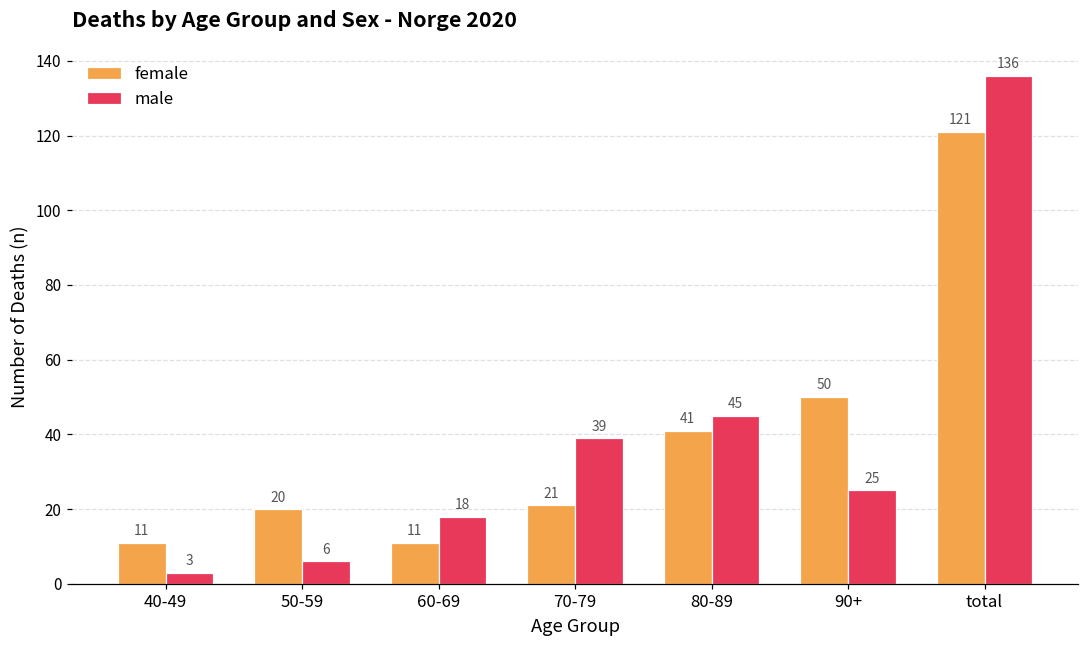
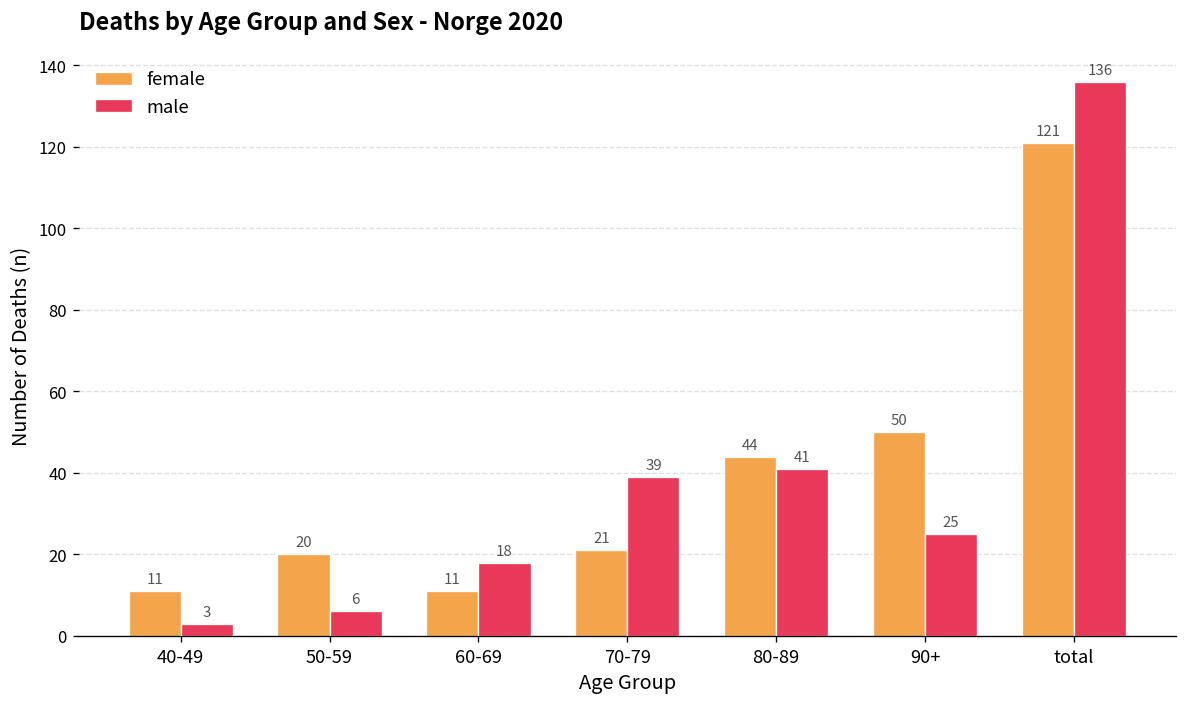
female, 80-89: 41 -> 44
male, 80-89: 45 -> 41
